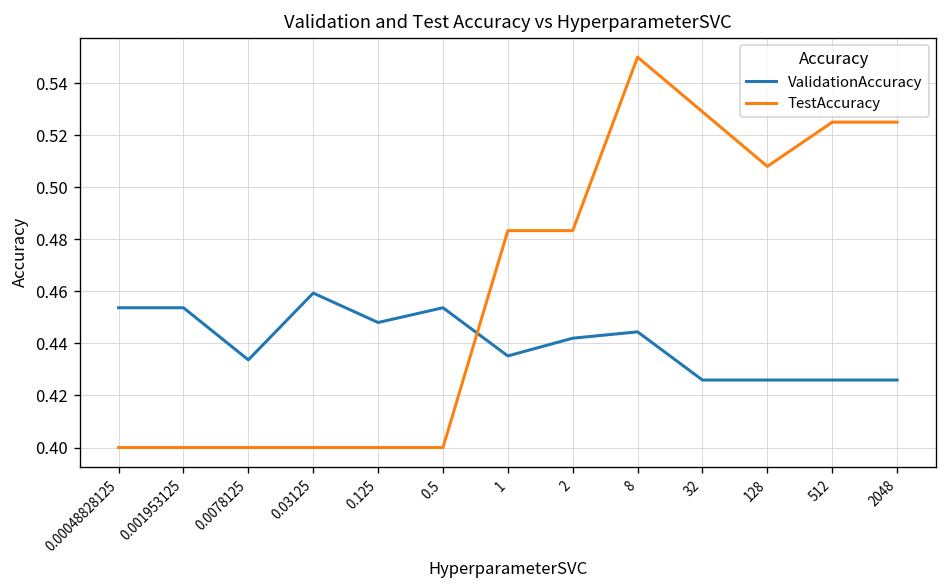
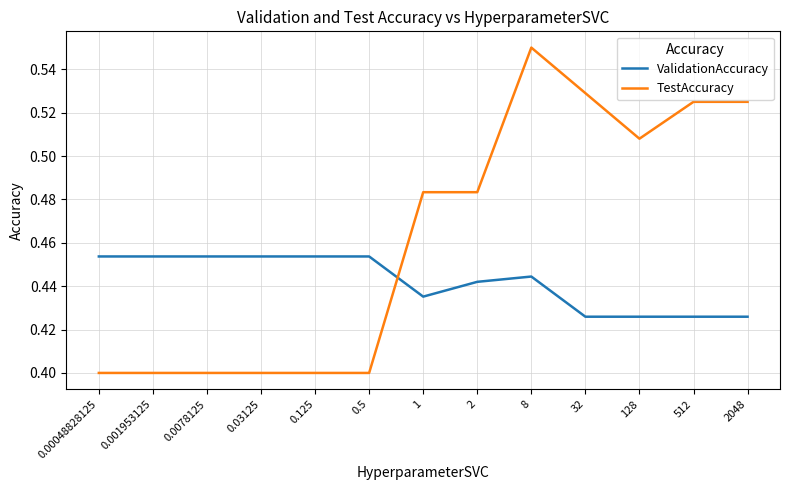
ValidationAccuracy, 0.0078125: 0.434 -> 0.454
ValidationAccuracy, 0.03125: 0.459 -> 0.454
ValidationAccuracy, 0.125: 0.448 -> 0.454
